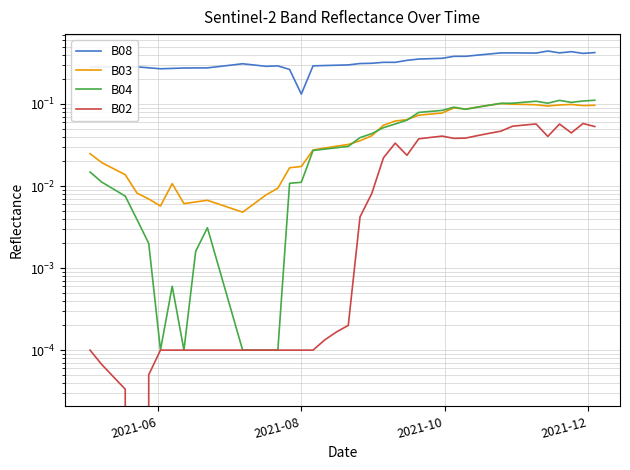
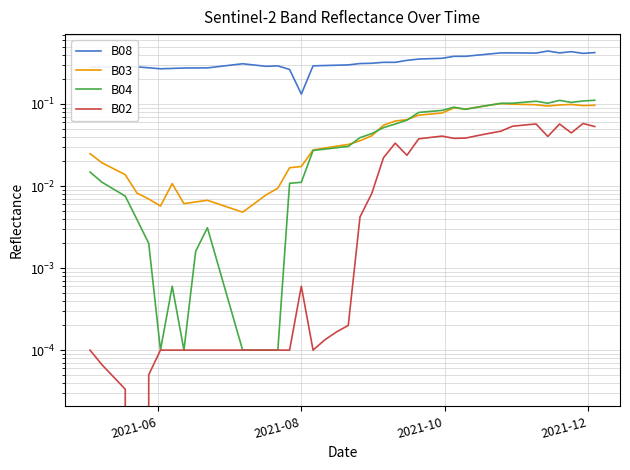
B02, 2021-08: 0.0001 -> 0.0006
